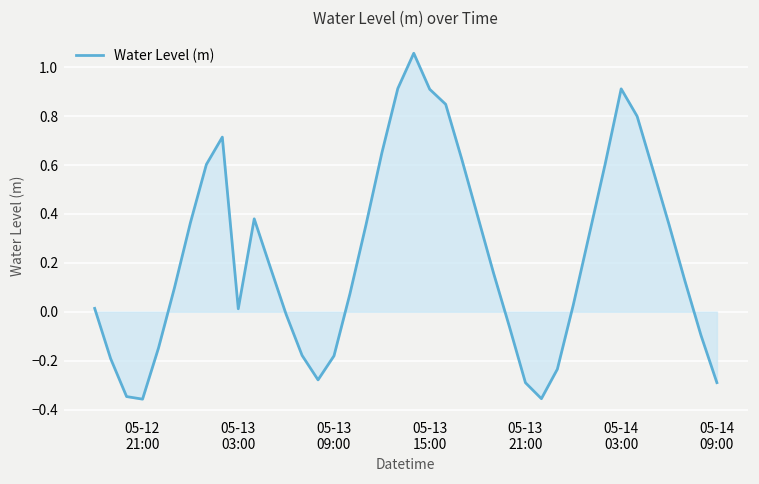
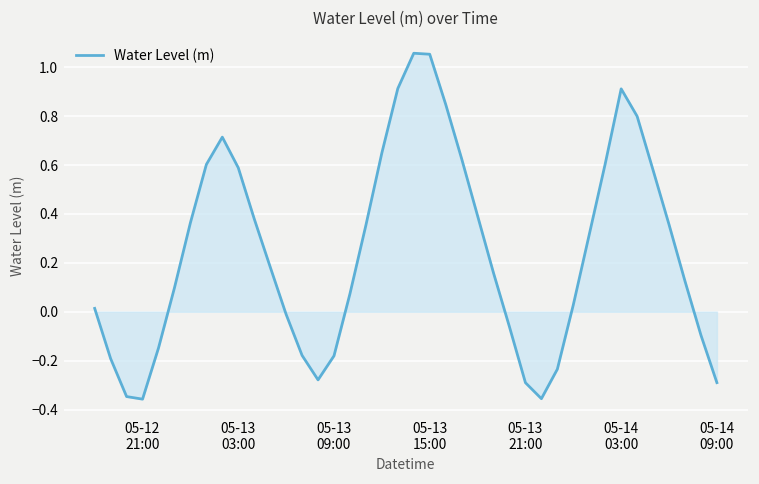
Water Level (m), 05-13 03:00: 0.01 -> 0.59
Water Level (m), 05-13 15:00: 0.91 -> 1.05
